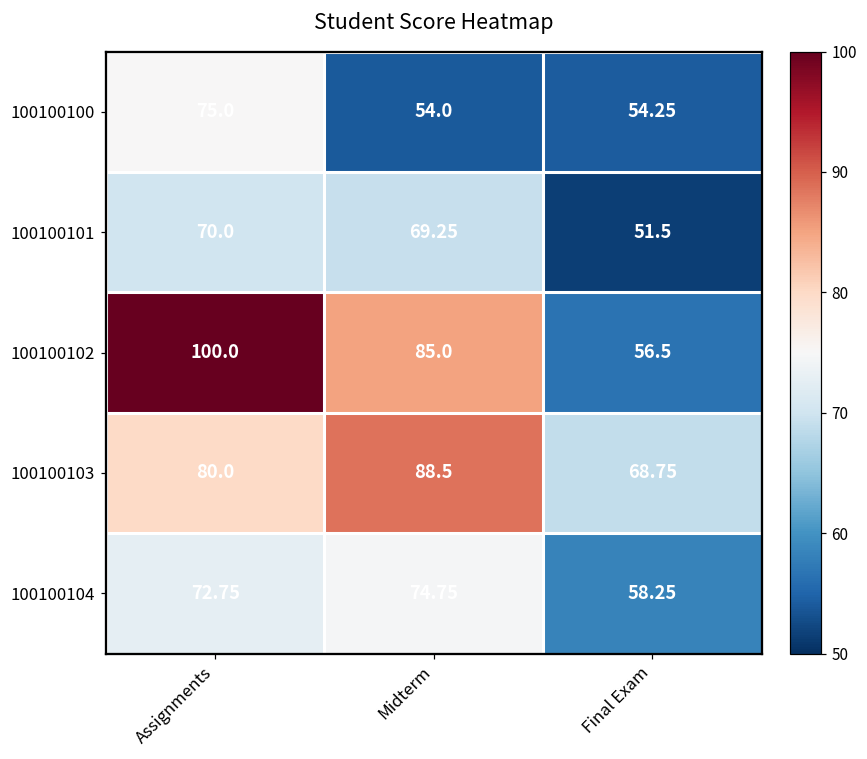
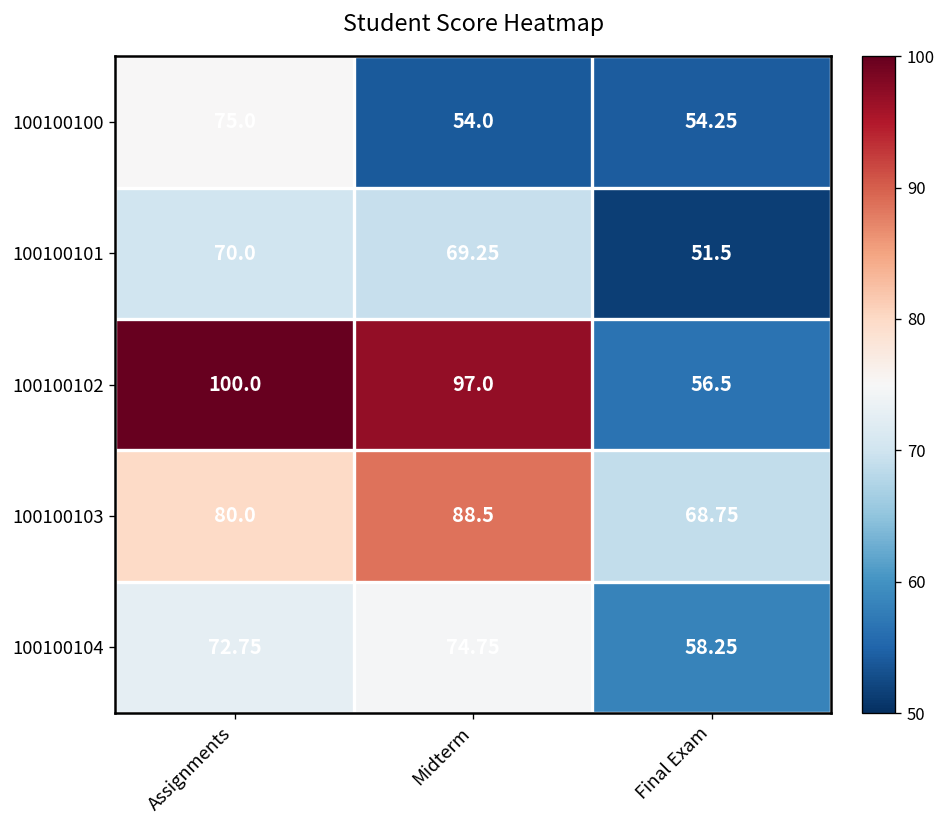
100100102, Midterm: 85.0 -> 97.0
